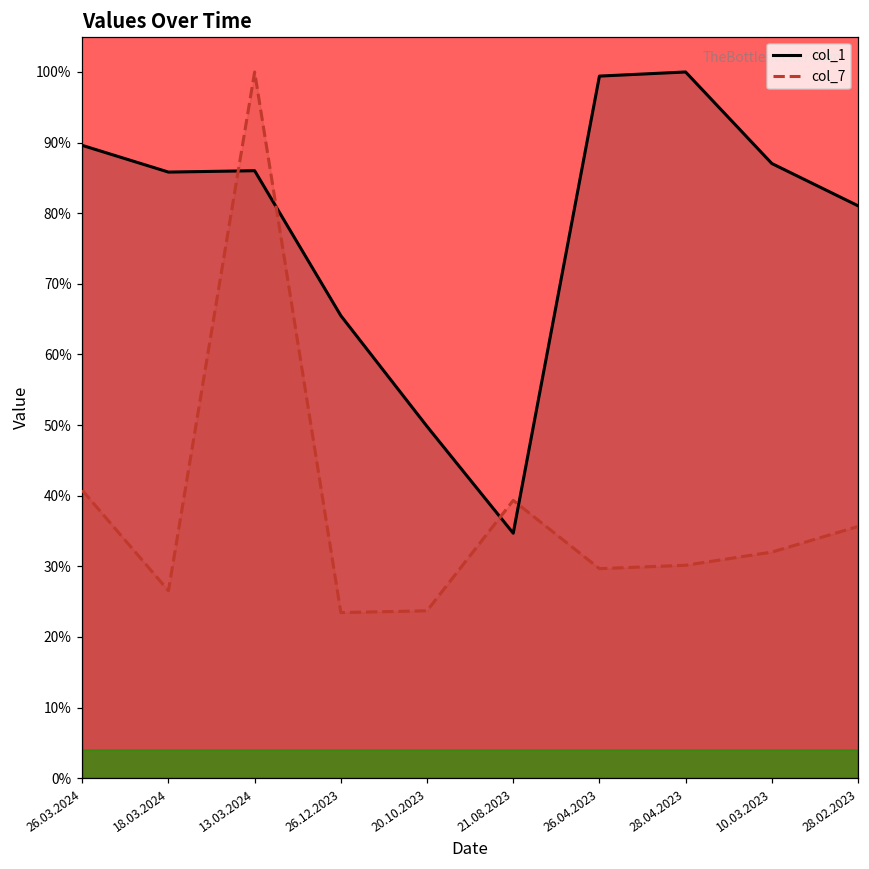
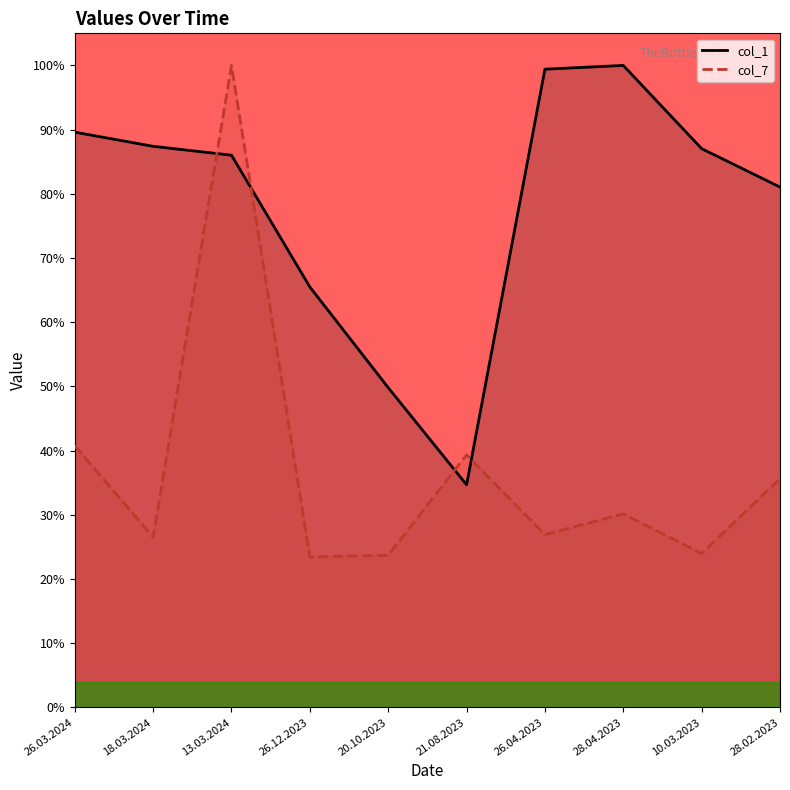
col_1, 18.03.2024: 86% -> 87%
col_7, 26.04.2023: 30% -> 27%
col_7, 10.03.2023: 32% -> 24%
